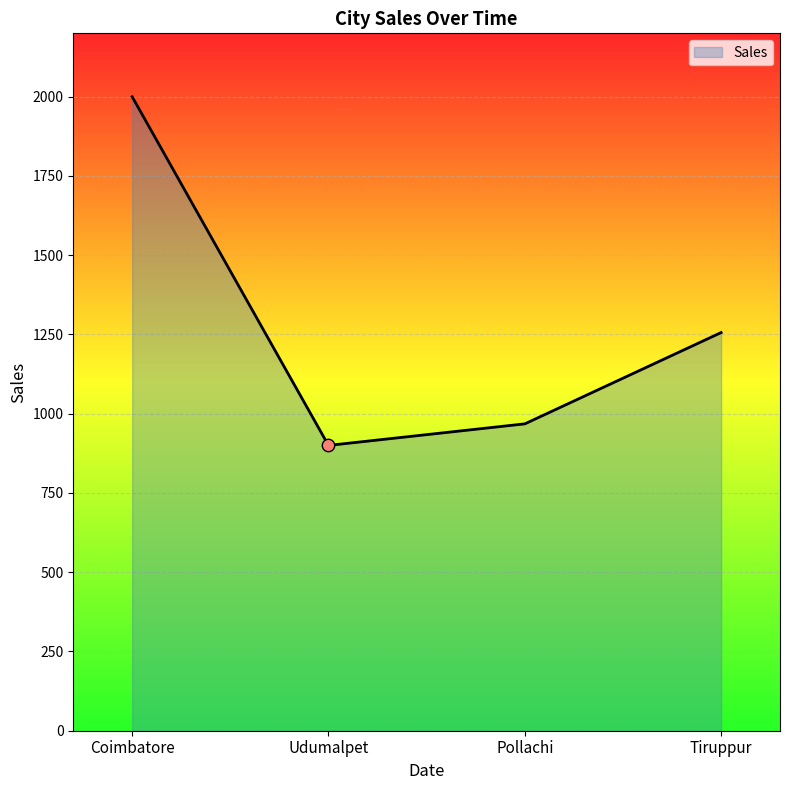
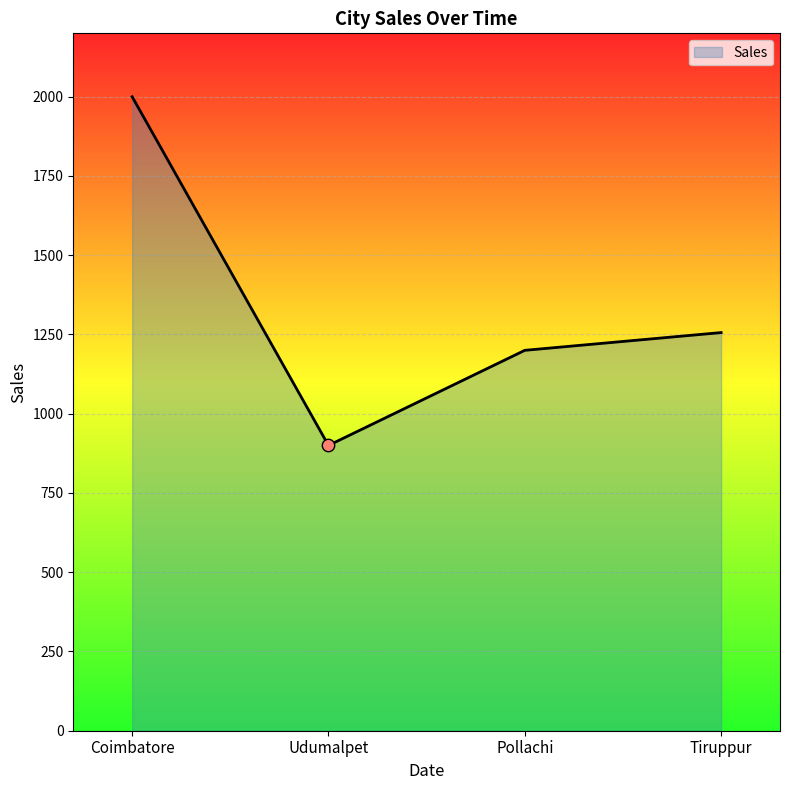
Sales, Pollachi: 970 -> 1200
